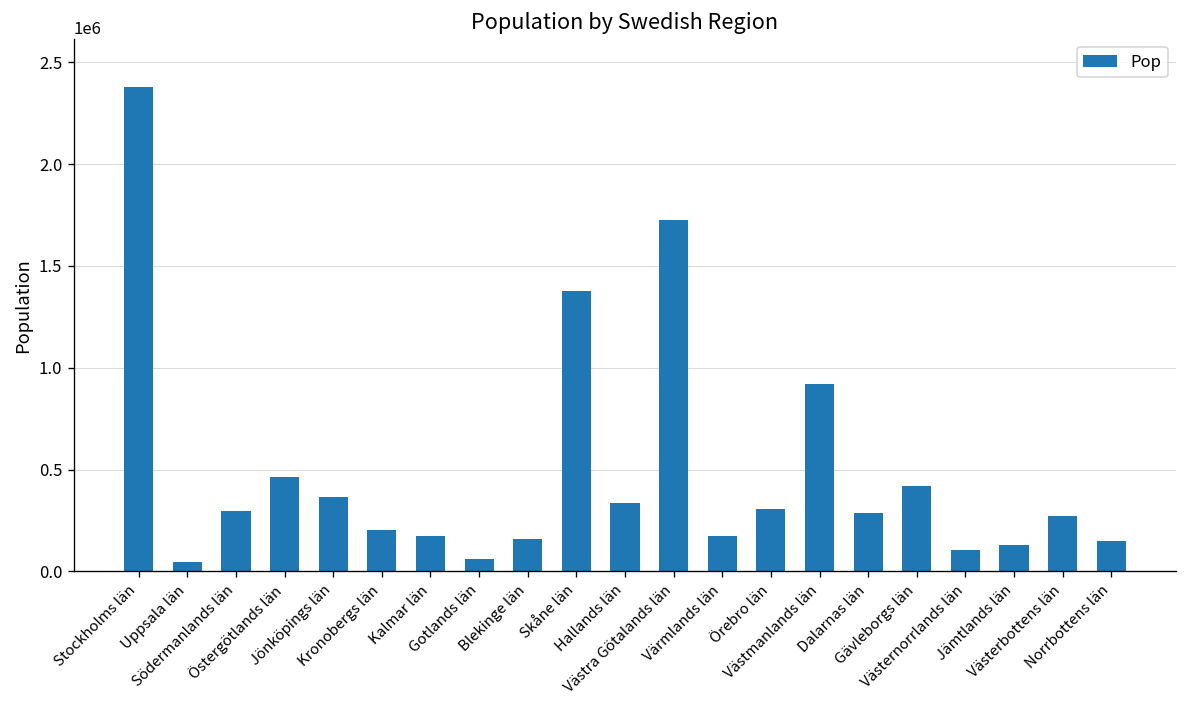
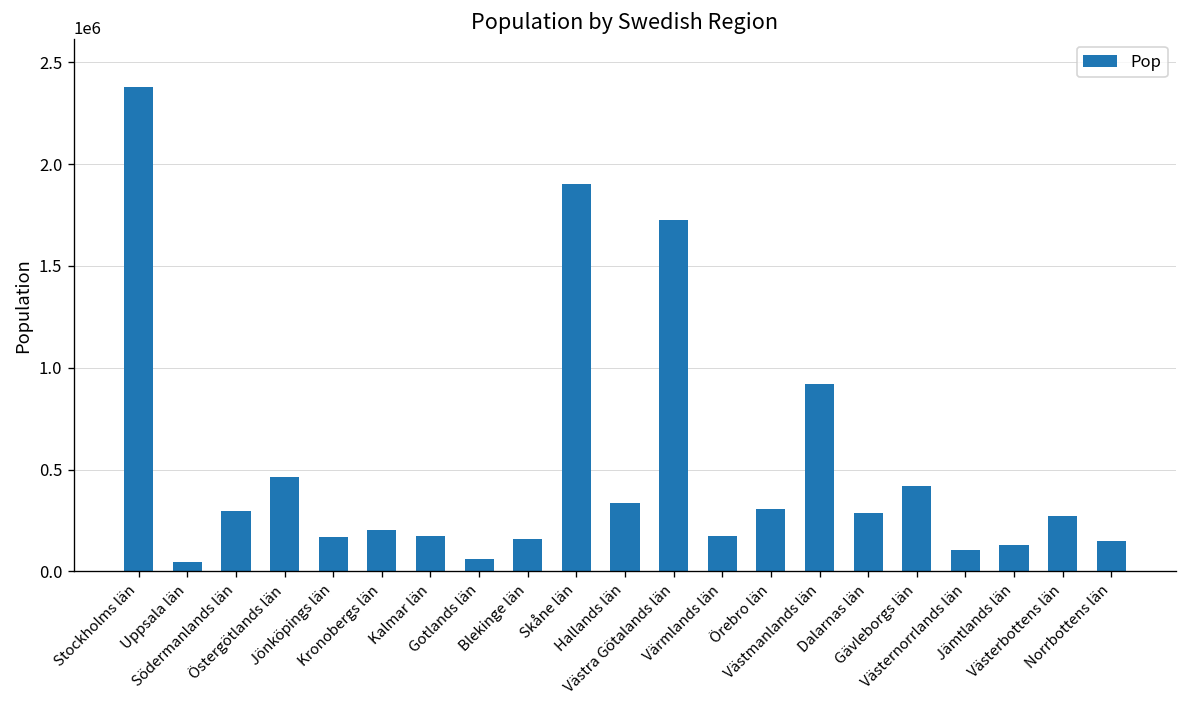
Jönköpings län: 360000 -> 170000
Skåne län: 1380000 -> 1900000
